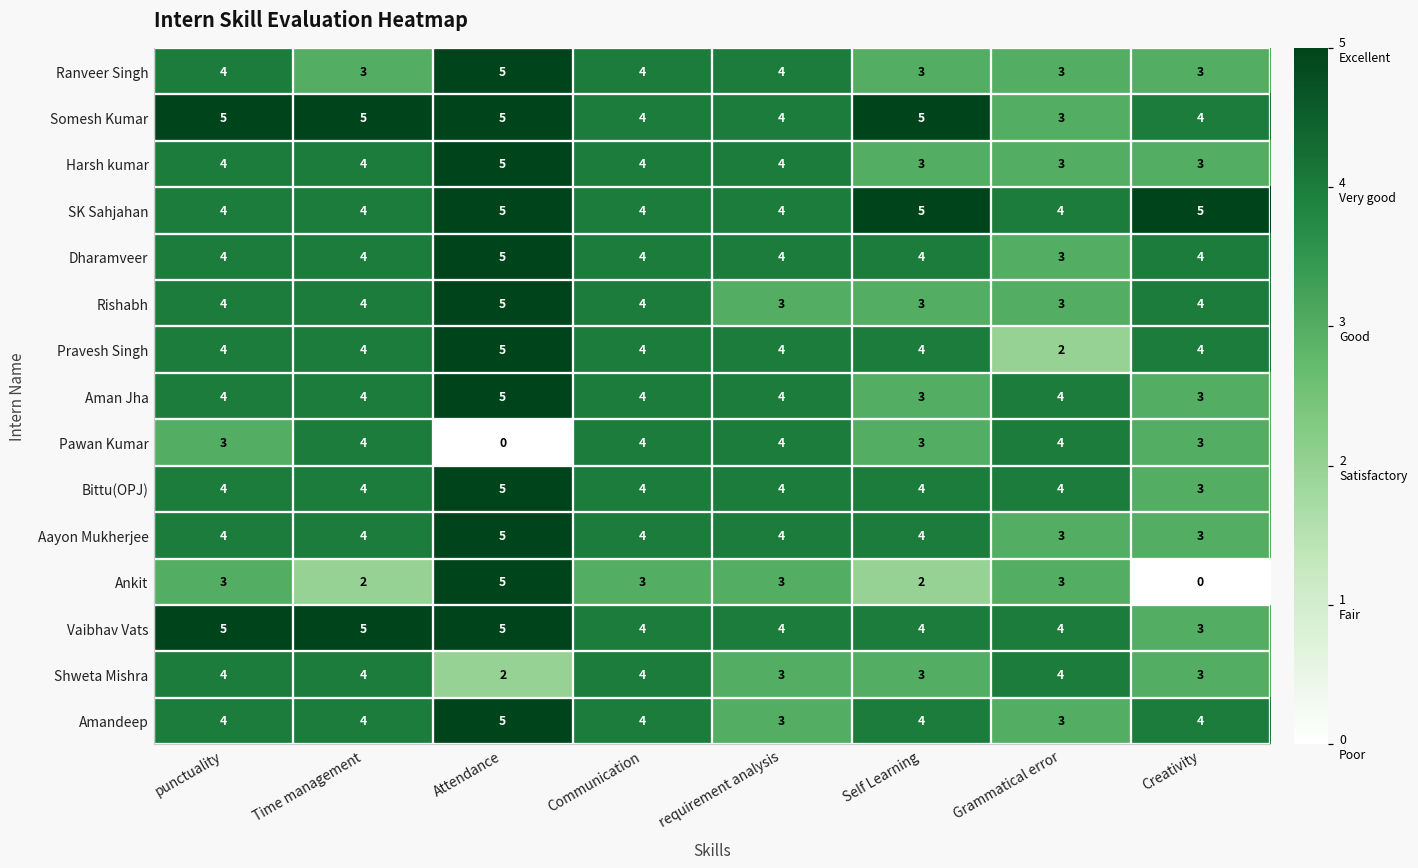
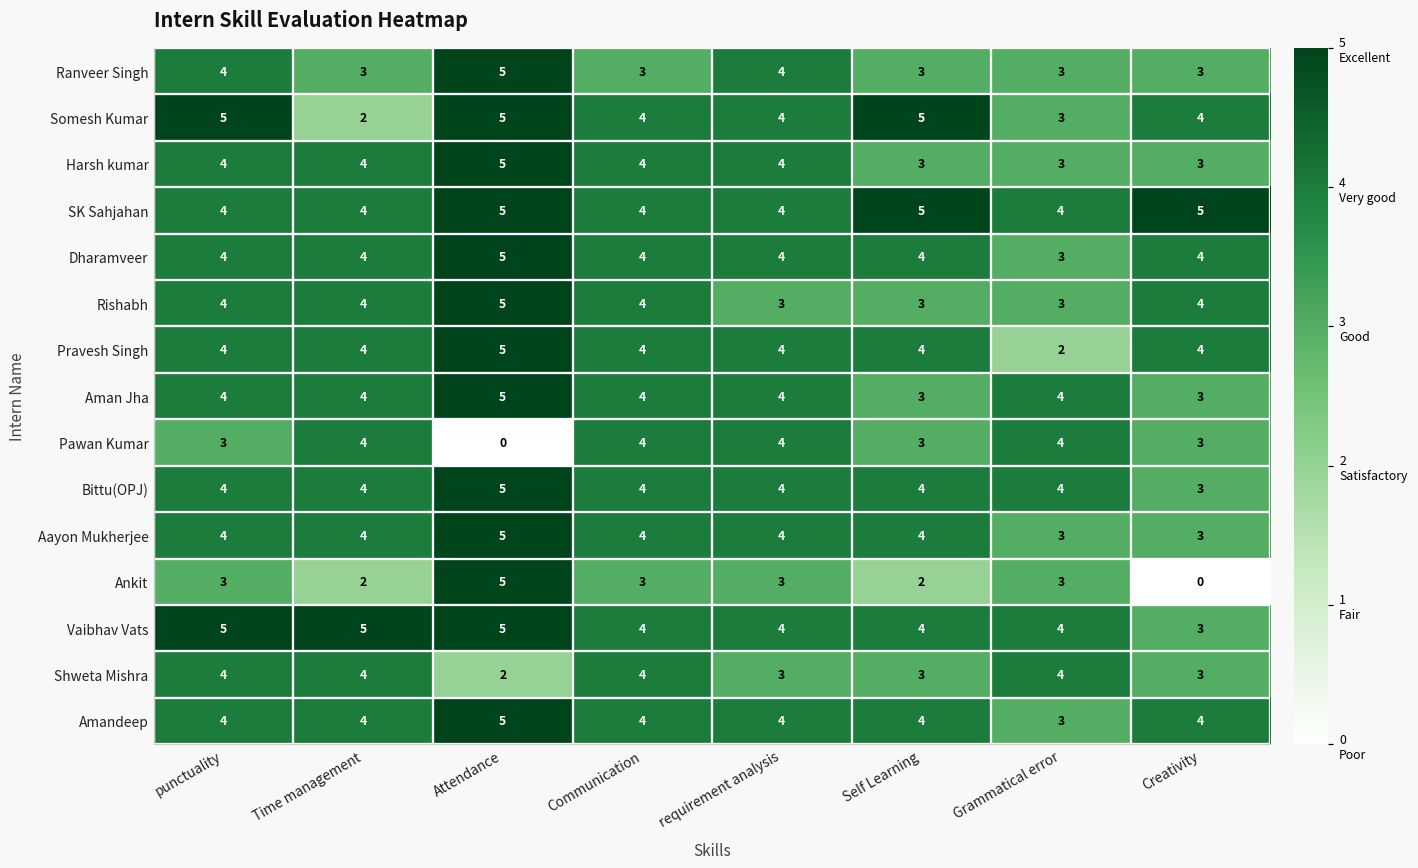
Ranveer Singh, Communication: 4 -> 3
Somesh Kumar, Time management: 5 -> 2
Amandeep, requirement analysis: 3 -> 4
